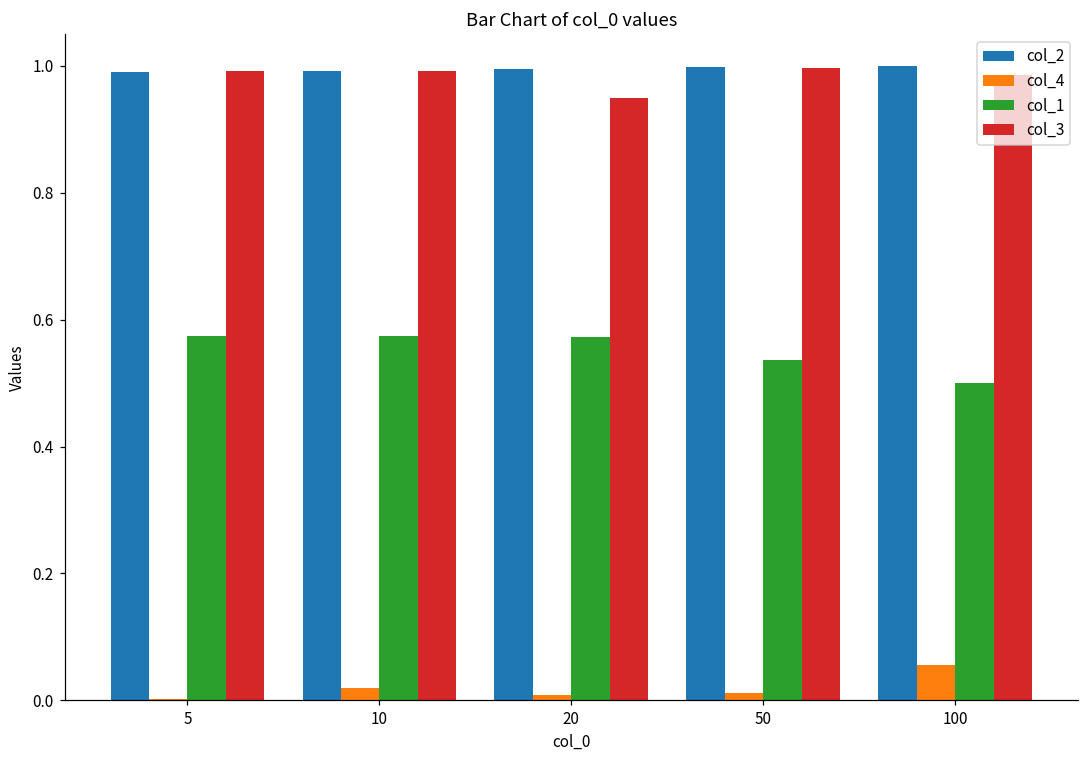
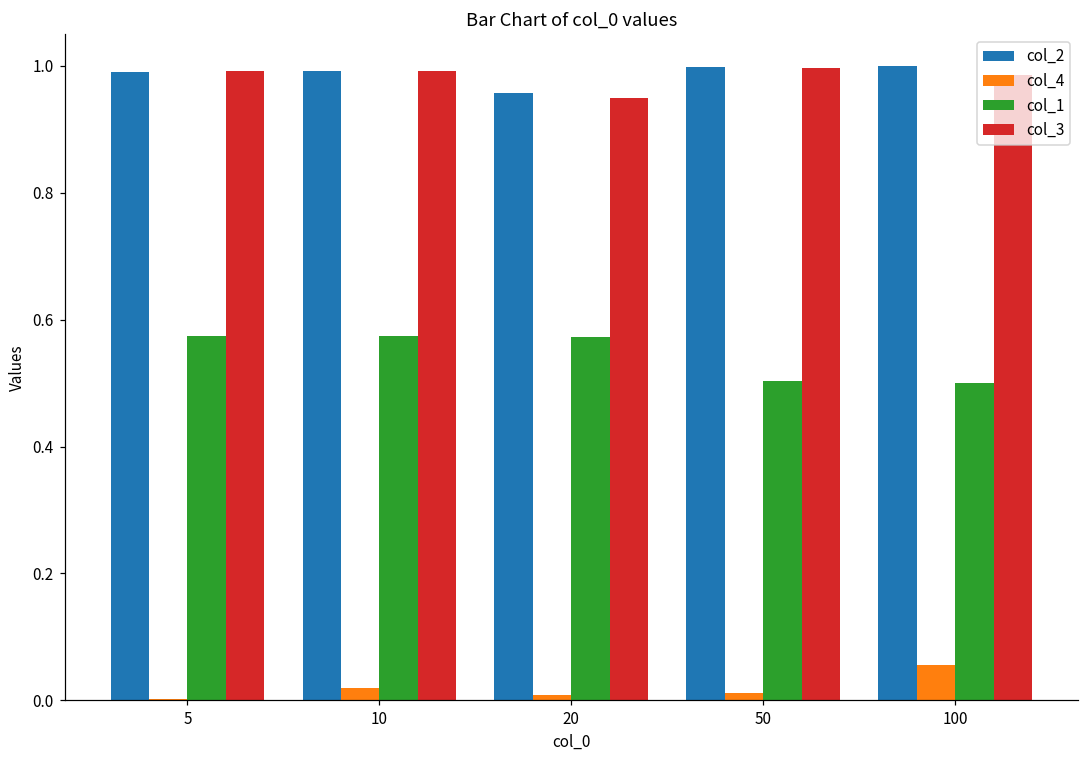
col_2, 20: 0.99 -> 0.96
col_1, 50: 0.54 -> 0.50
